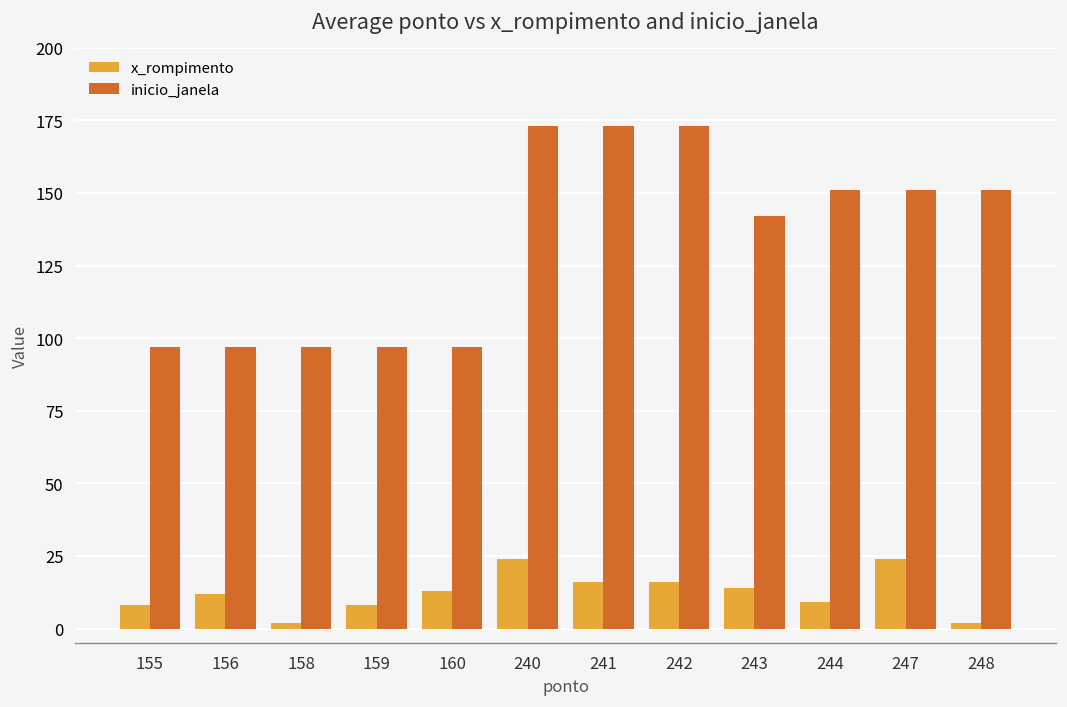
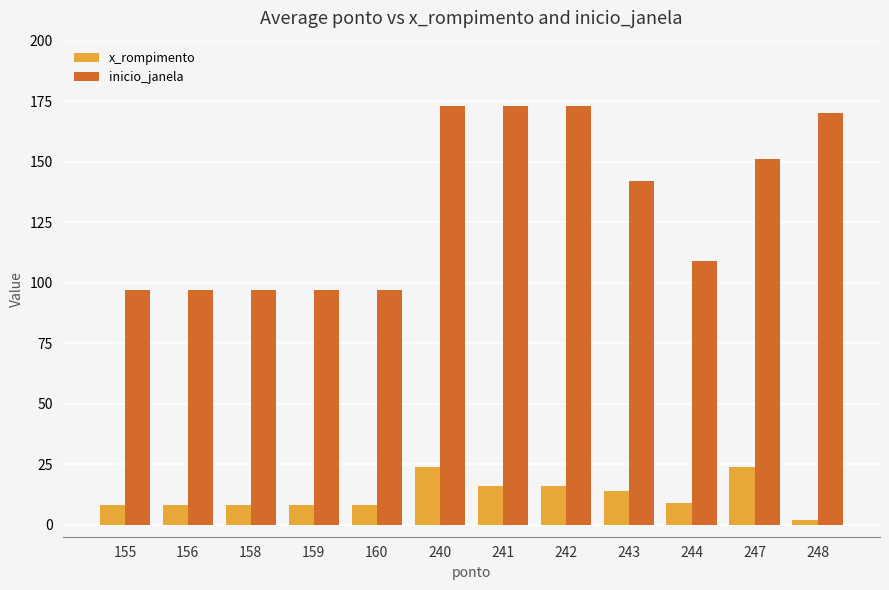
x_rompimento, 156: 12 -> 8
x_rompimento, 158: 2 -> 8
x_rompimento, 160: 13 -> 8
inicio_janela, 244: 151 -> 109
inicio_janela, 248: 151 -> 170
